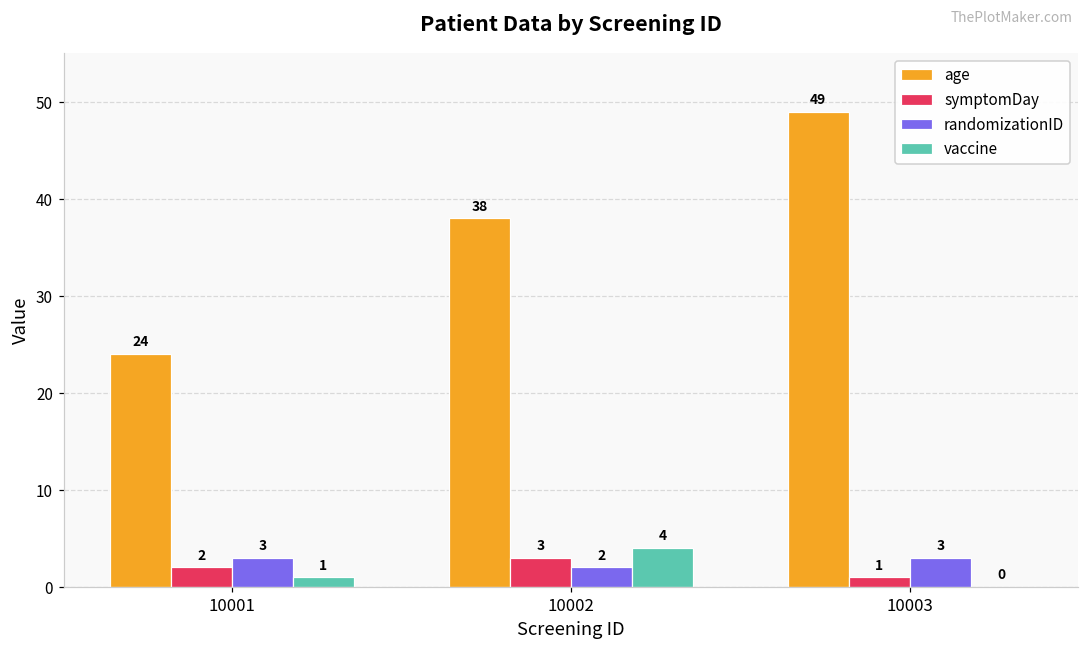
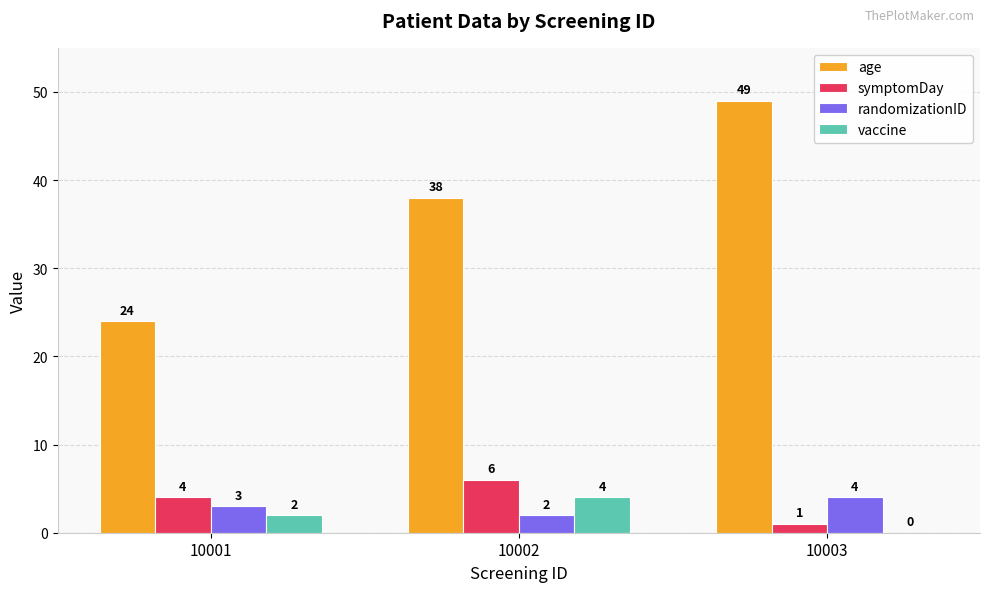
symptomDay, 10001: 2 -> 4
vaccine, 10001: 1 -> 2
symptomDay, 10002: 3 -> 6
randomizationID, 10003: 3 -> 4
